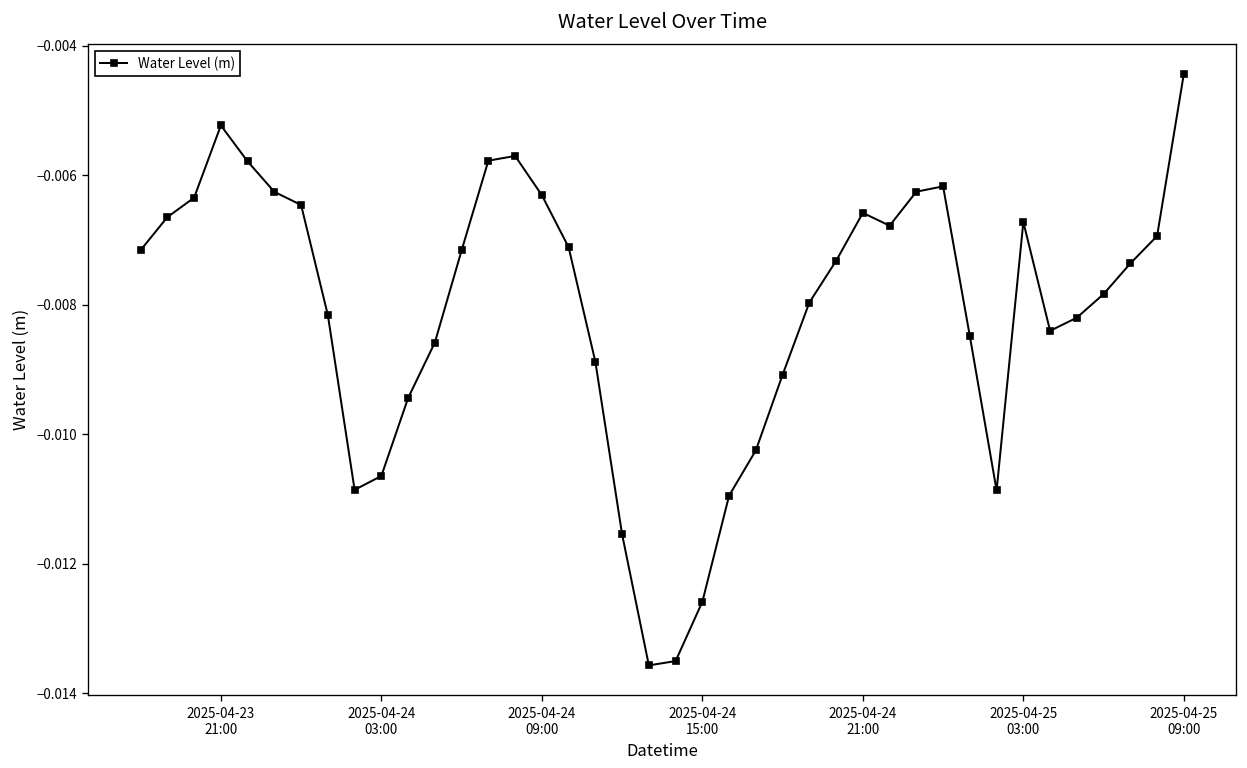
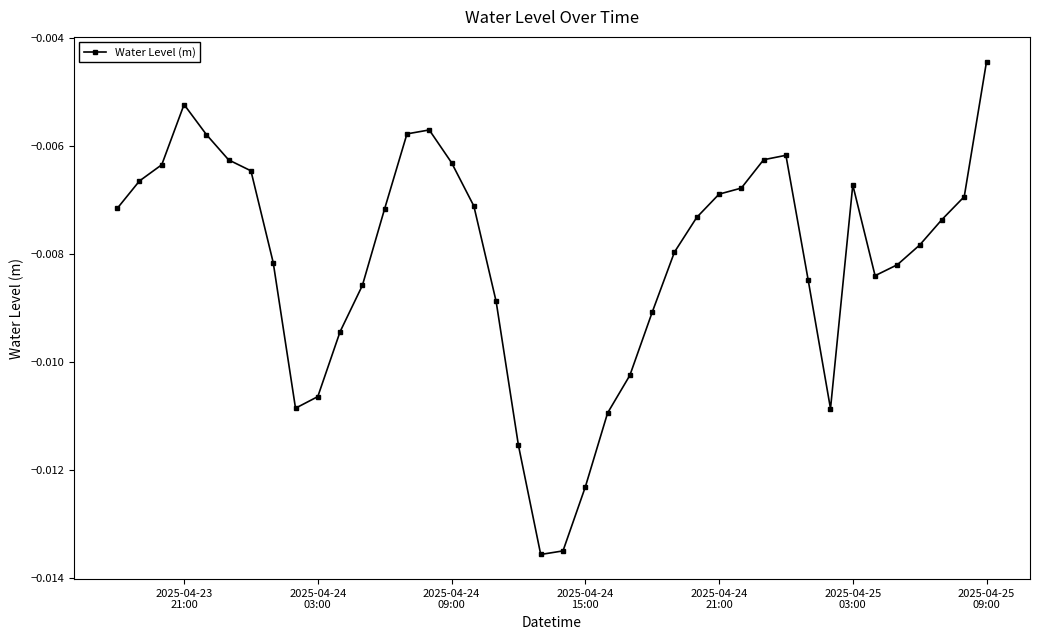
2025-04-24 15:00: -0.0126 -> -0.0123
2025-04-24 21:00: -0.0066 -> -0.0069
